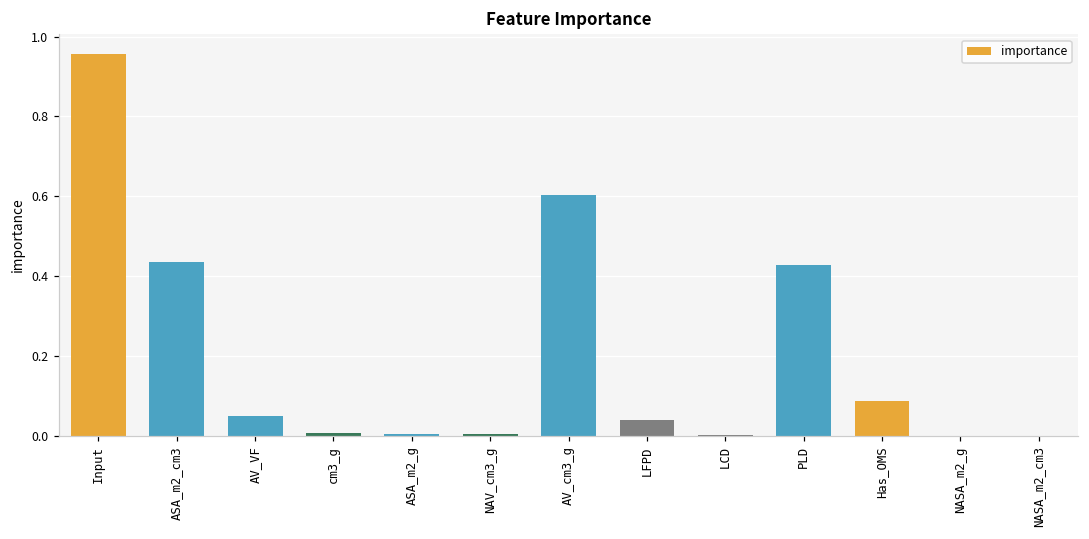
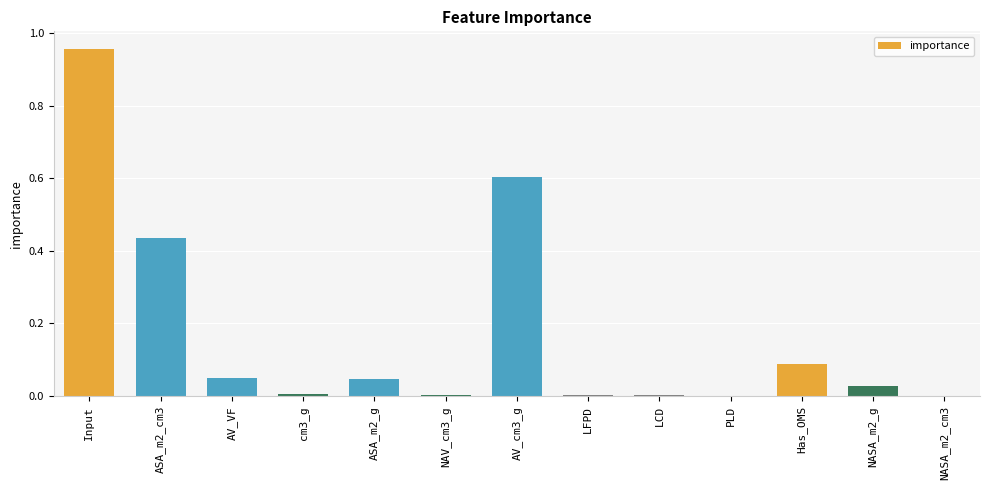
ASA_m2_g: 0.00 -> 0.05
LFPD: 0.04 -> 0.00
PLD: 0.43 -> 0.00
NASA_m2_g: 0.00 -> 0.03
